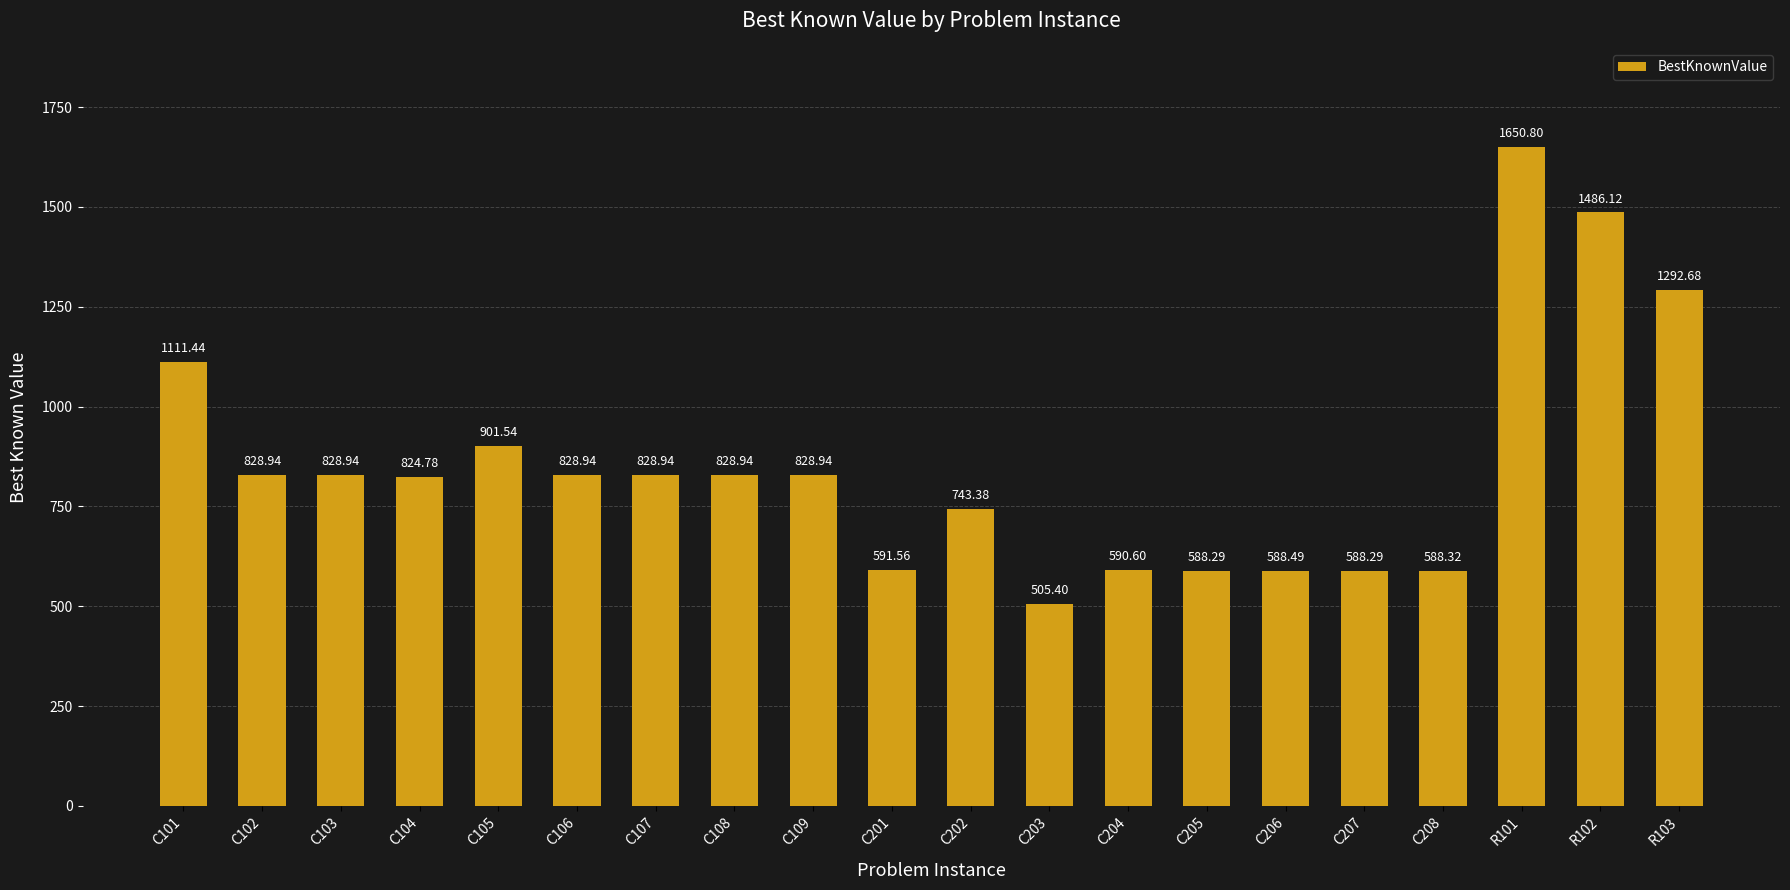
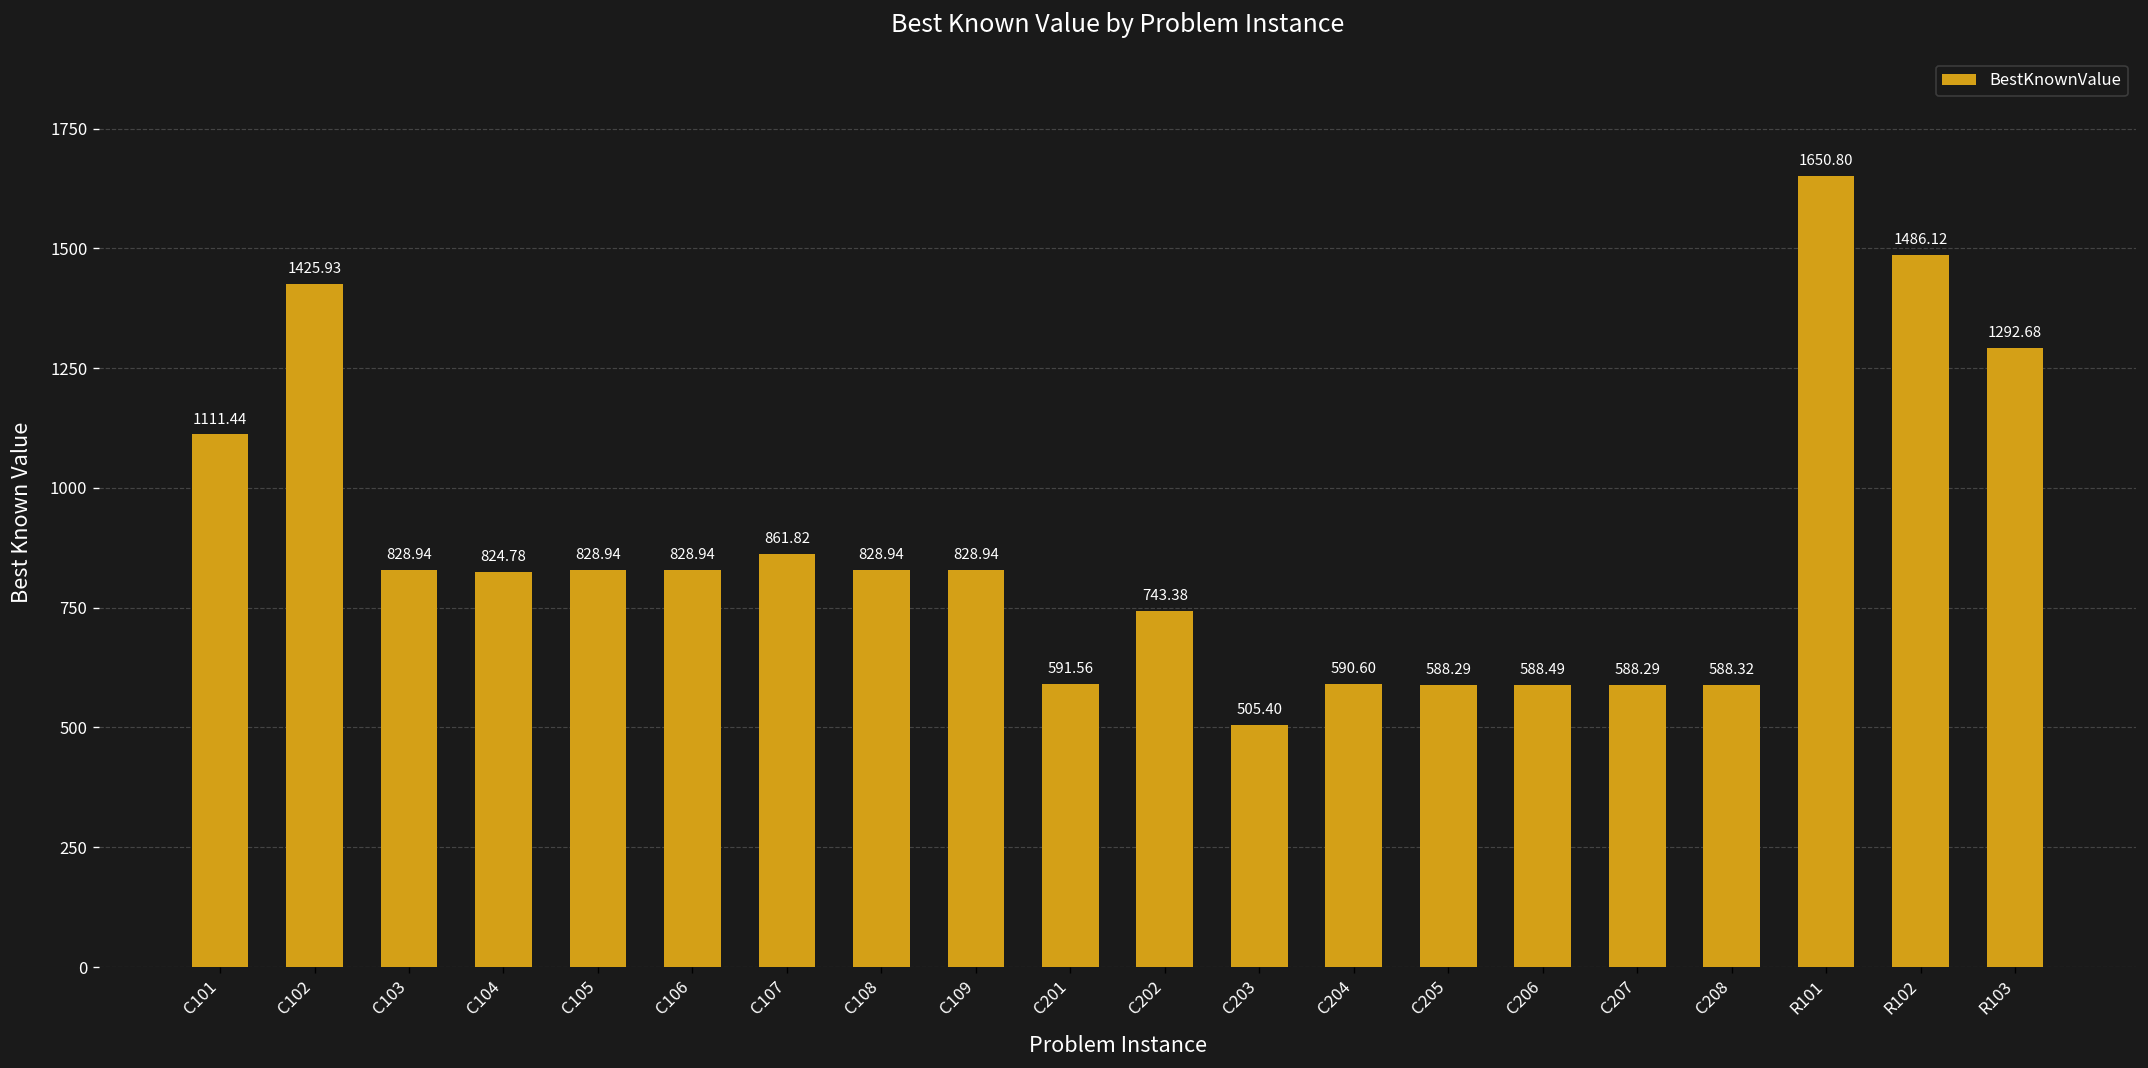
C102: 828.94 -> 1425.93
C105: 901.54 -> 828.94
C107: 828.94 -> 861.82
